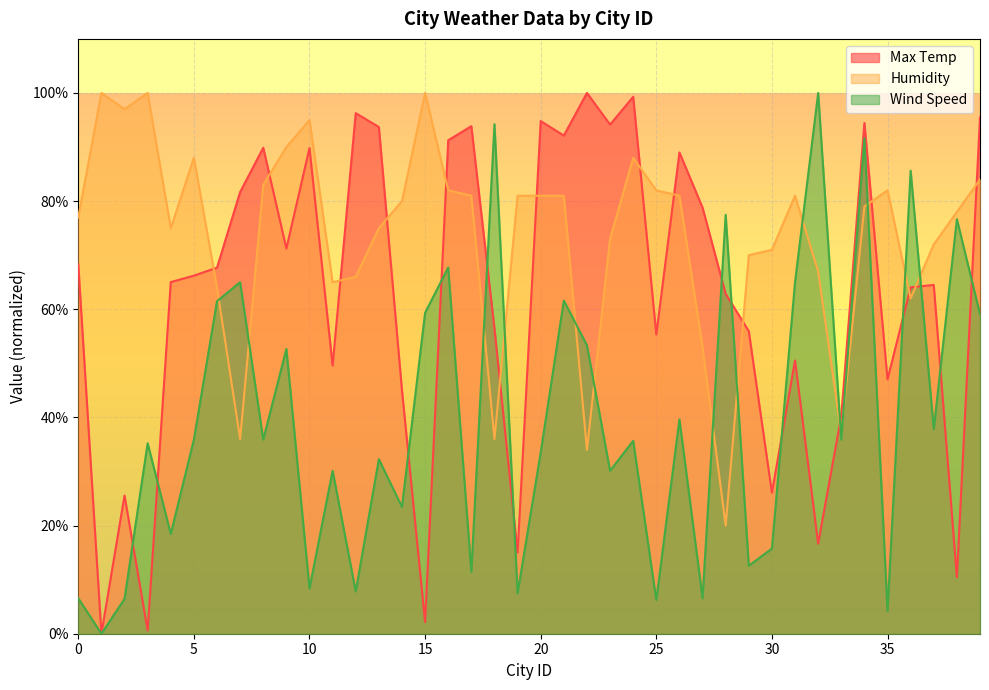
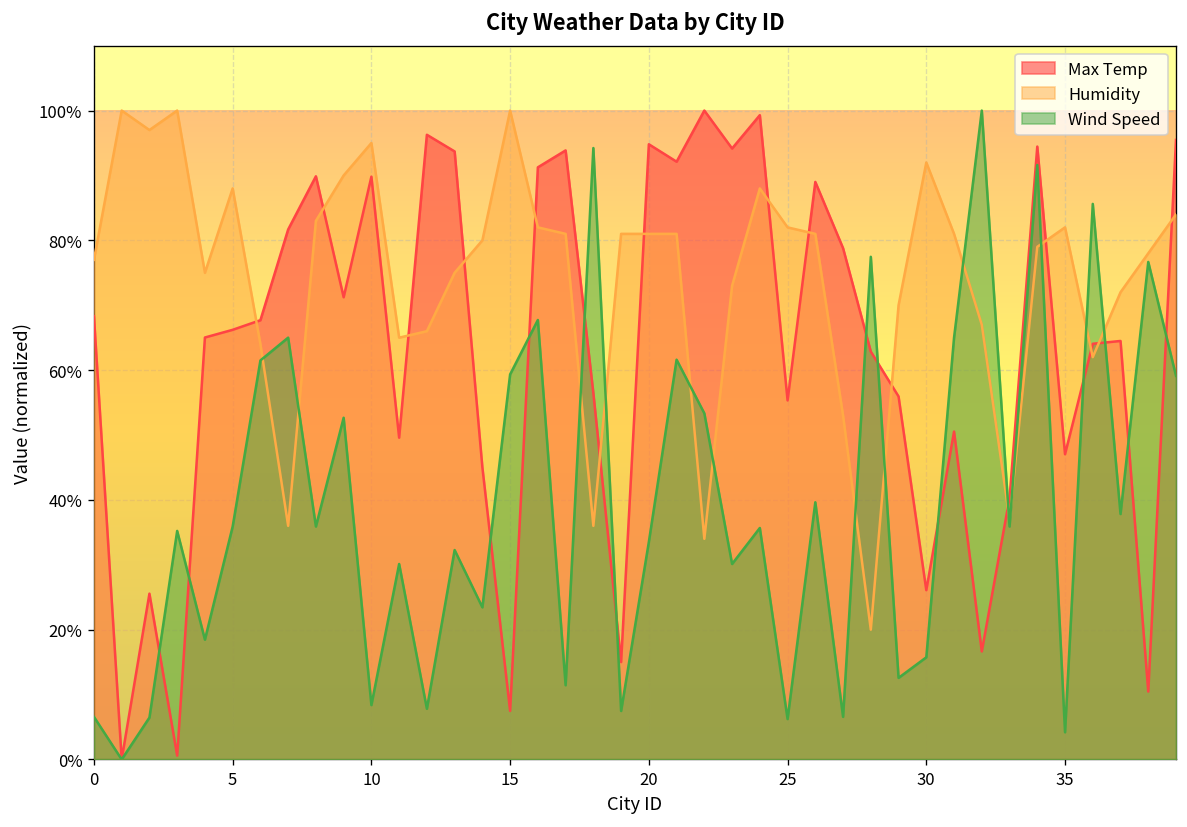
Max Temp, 15: 2% -> 7%
Humidity, 30: 71% -> 92%
